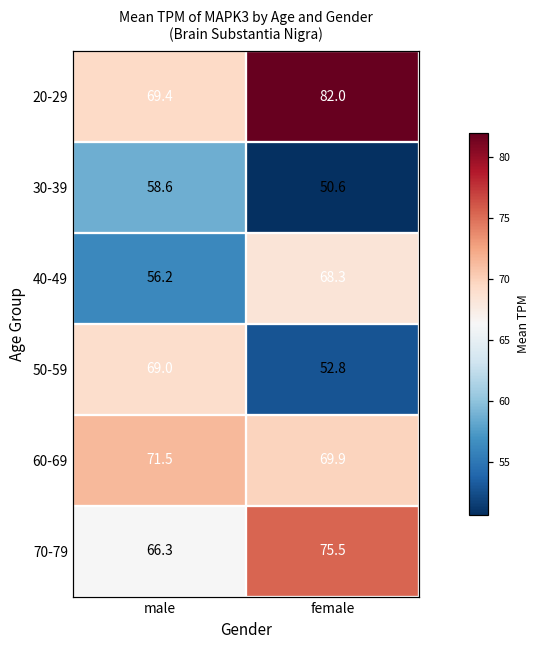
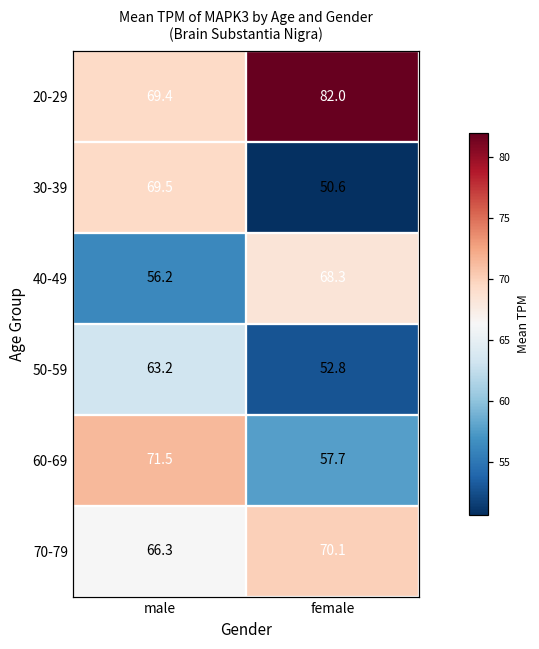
30-39, male: 58.6 -> 69.5
50-59, male: 69.0 -> 63.2
60-69, female: 69.9 -> 57.7
70-79, female: 75.5 -> 70.1
